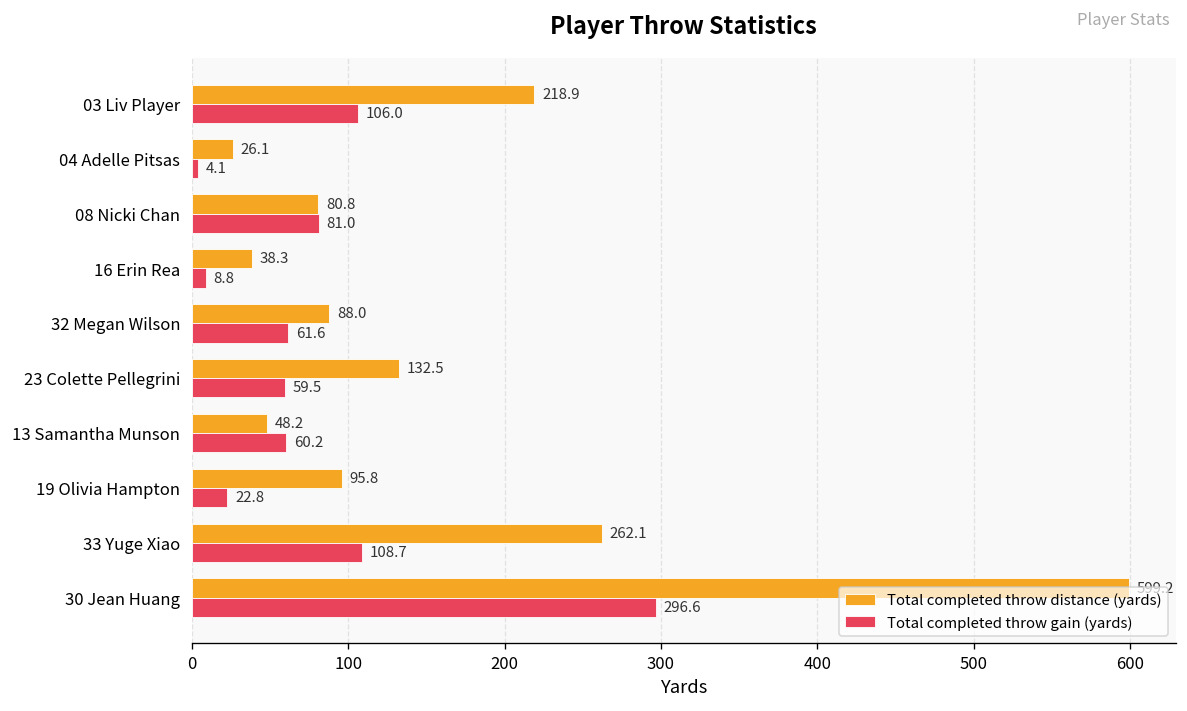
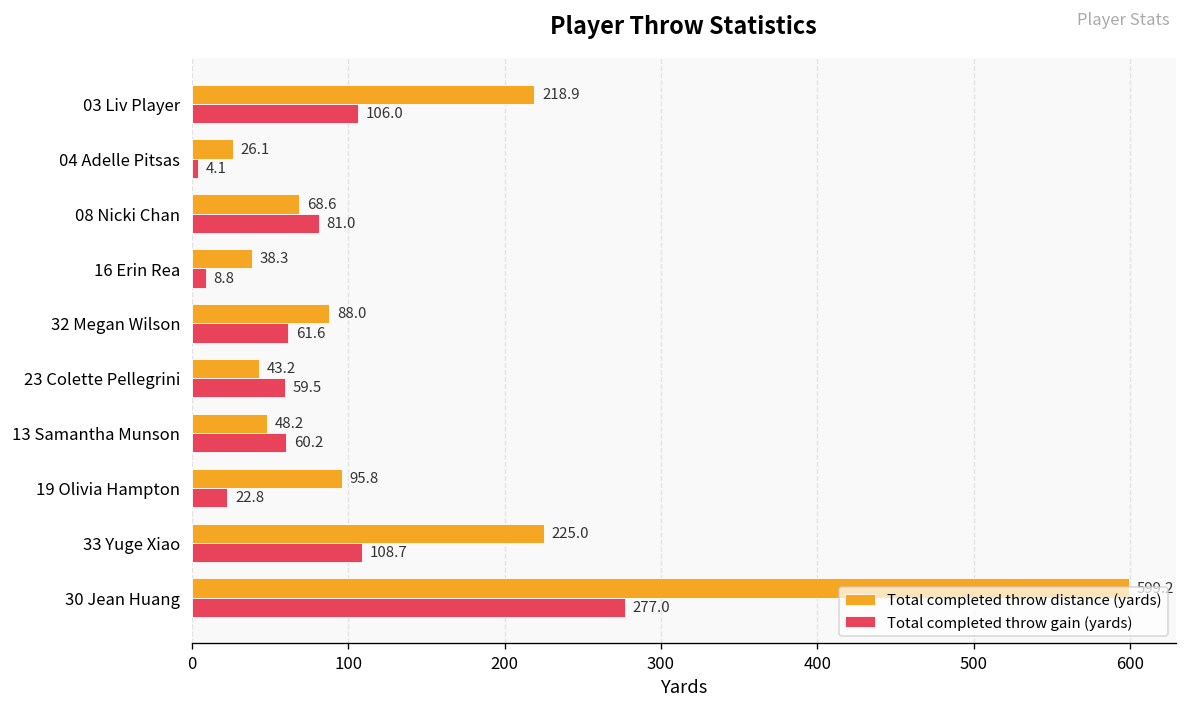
Total completed throw distance (yards), 08 Nicki Chan: 80.8 -> 68.6
Total completed throw distance (yards), 23 Colette Pellegrini: 132.5 -> 43.2
Total completed throw distance (yards), 33 Yuge Xiao: 262.1 -> 225.0
Total completed throw gain (yards), 30 Jean Huang: 296.6 -> 277.0
